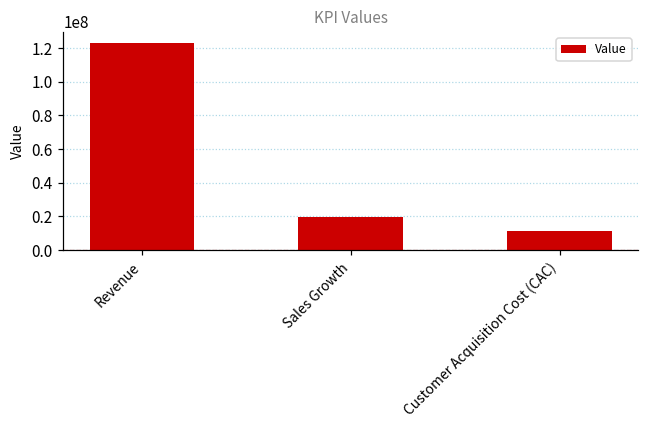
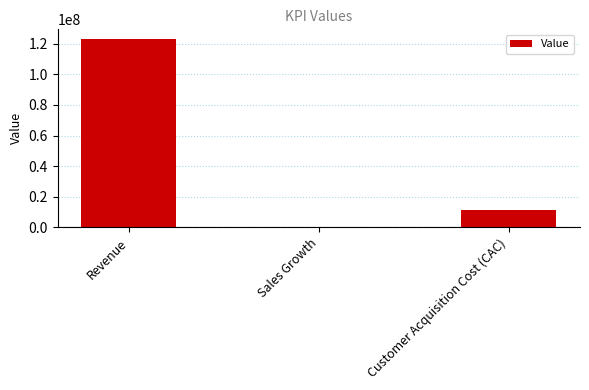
Sales Growth: 19000000 -> 0
